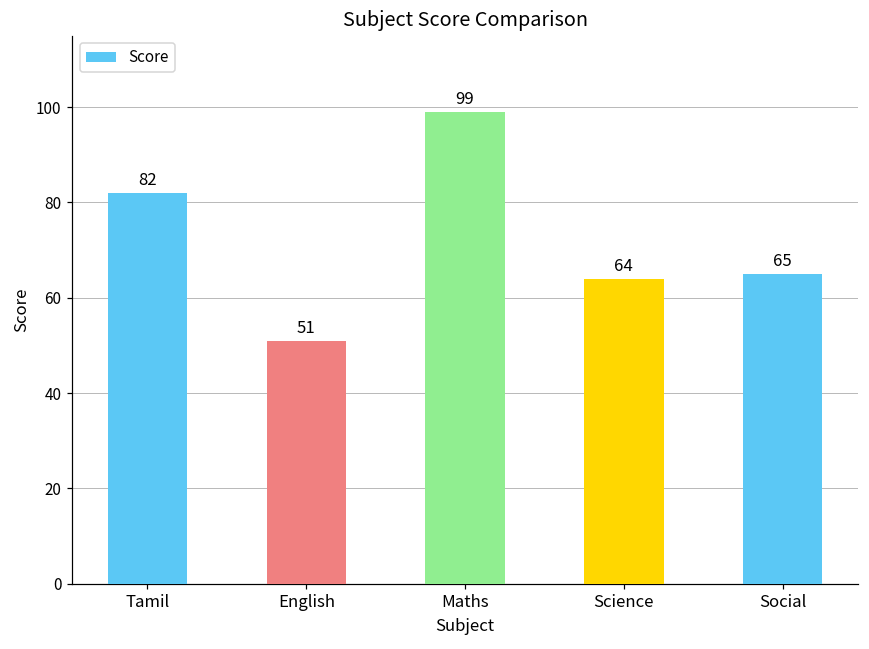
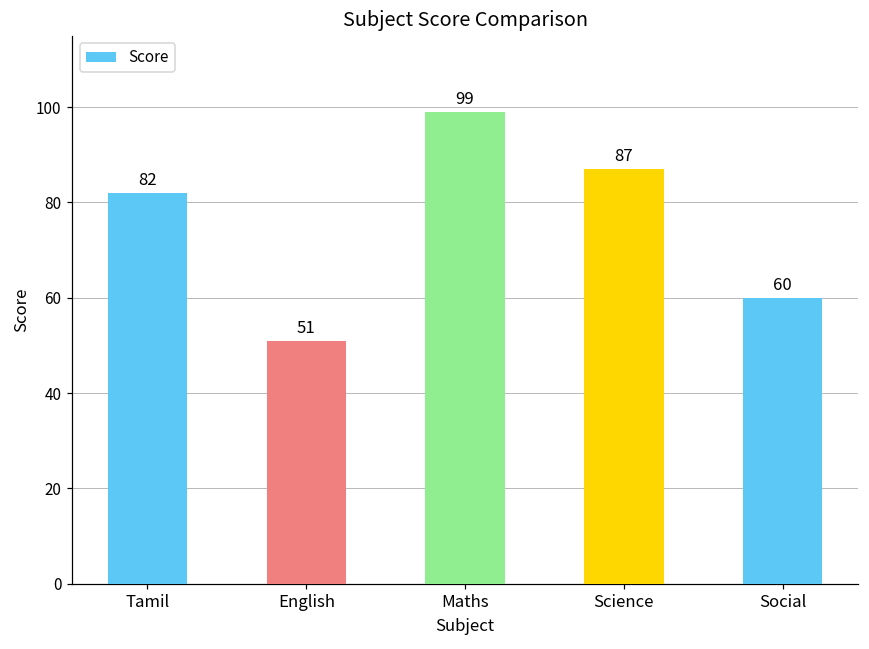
Science: 64 -> 87
Social: 65 -> 60
